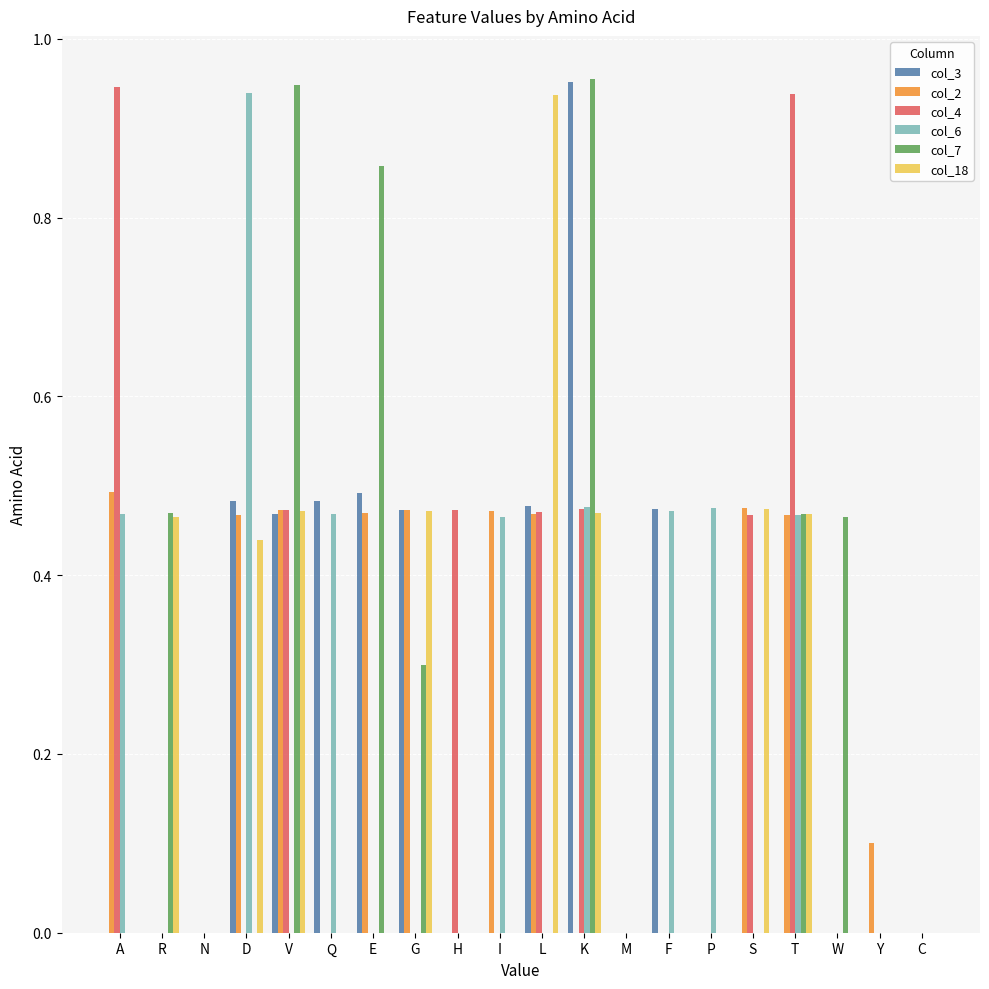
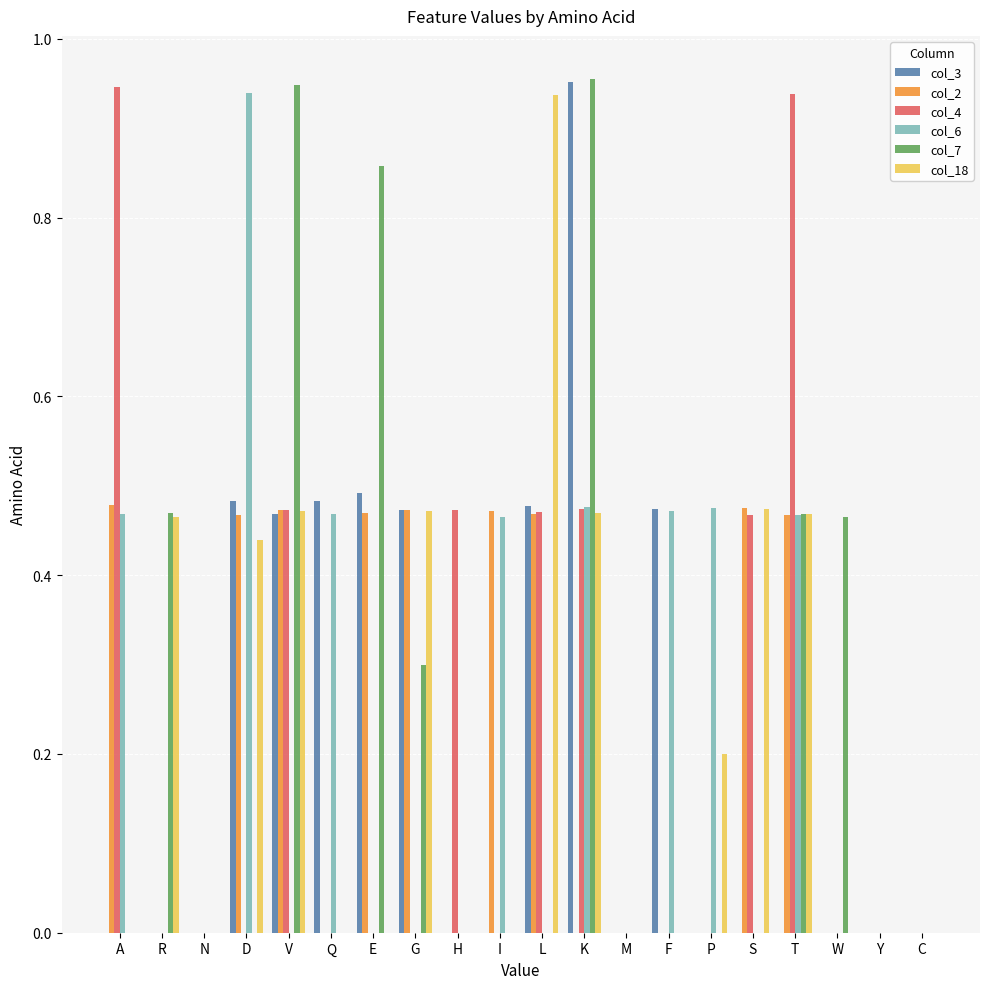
col_2, A: 0.49 -> 0.48
col_18, P: 0.0 -> 0.2
col_2, Y: 0.1 -> 0.0
